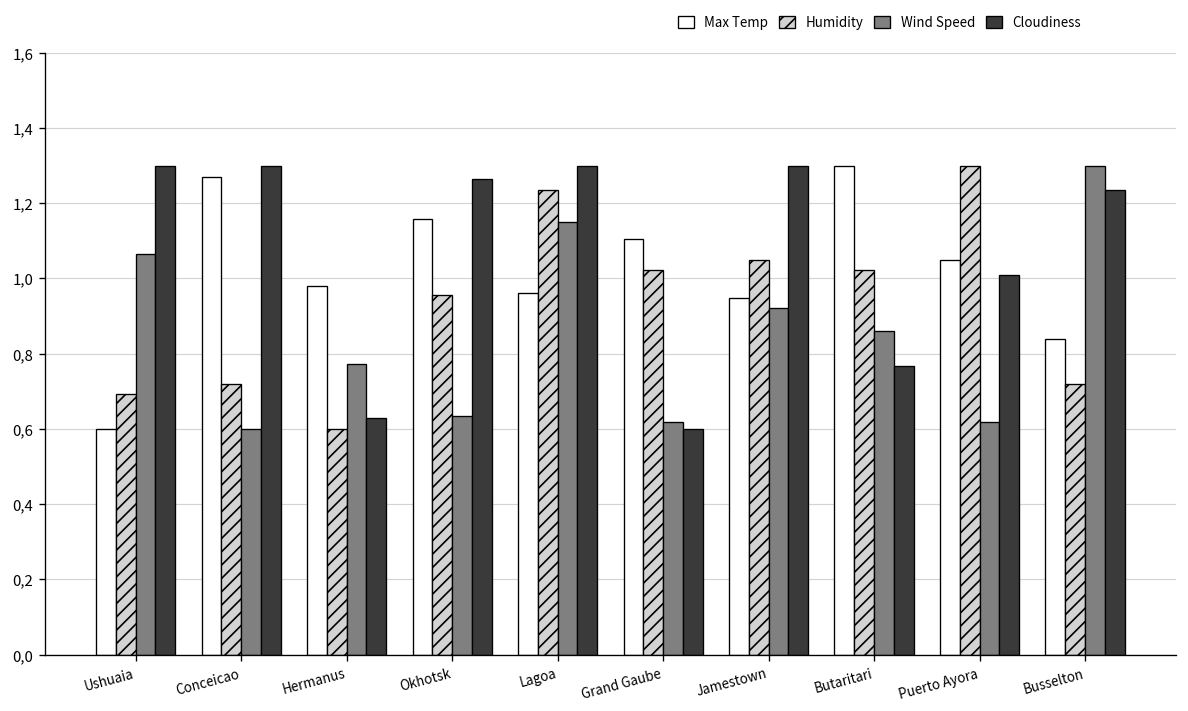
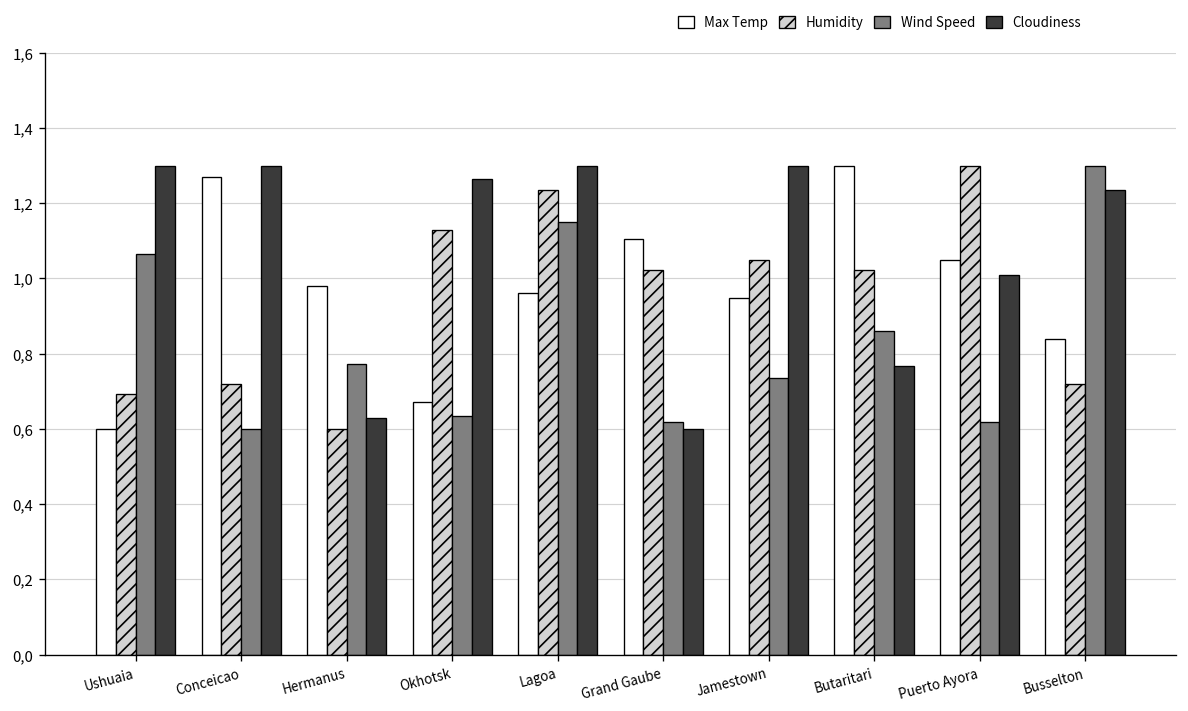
Max Temp, Okhotsk: 11.6 -> 6.7
Humidity, Okhotsk: 9.6 -> 11.3
Wind Speed, Jamestown: 9.2 -> 7.3
